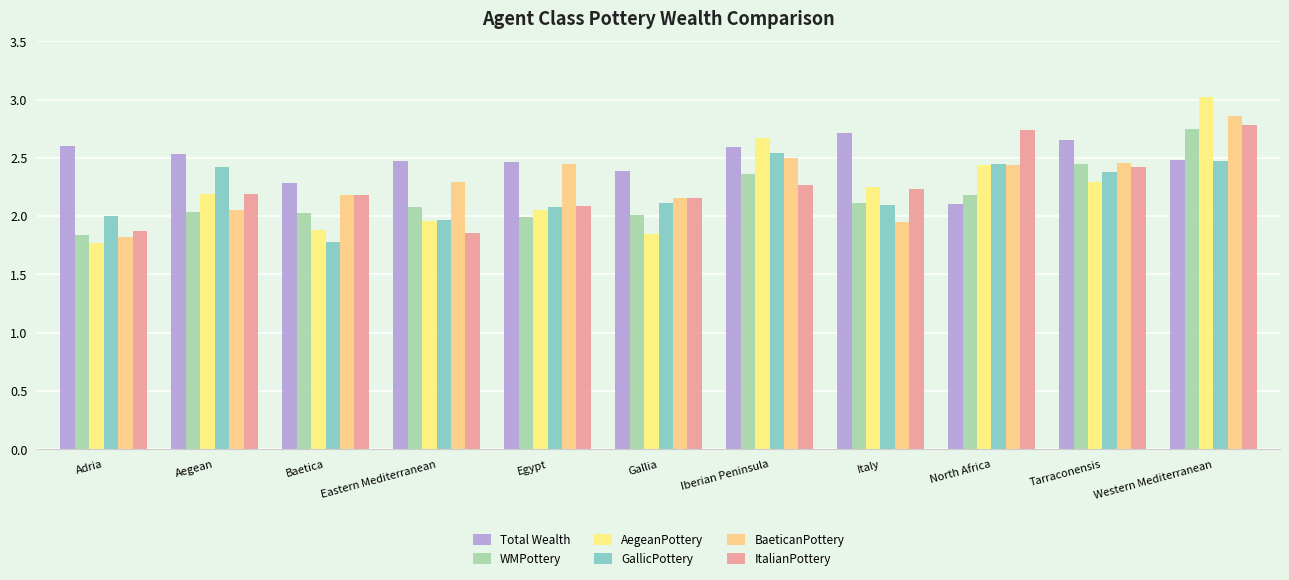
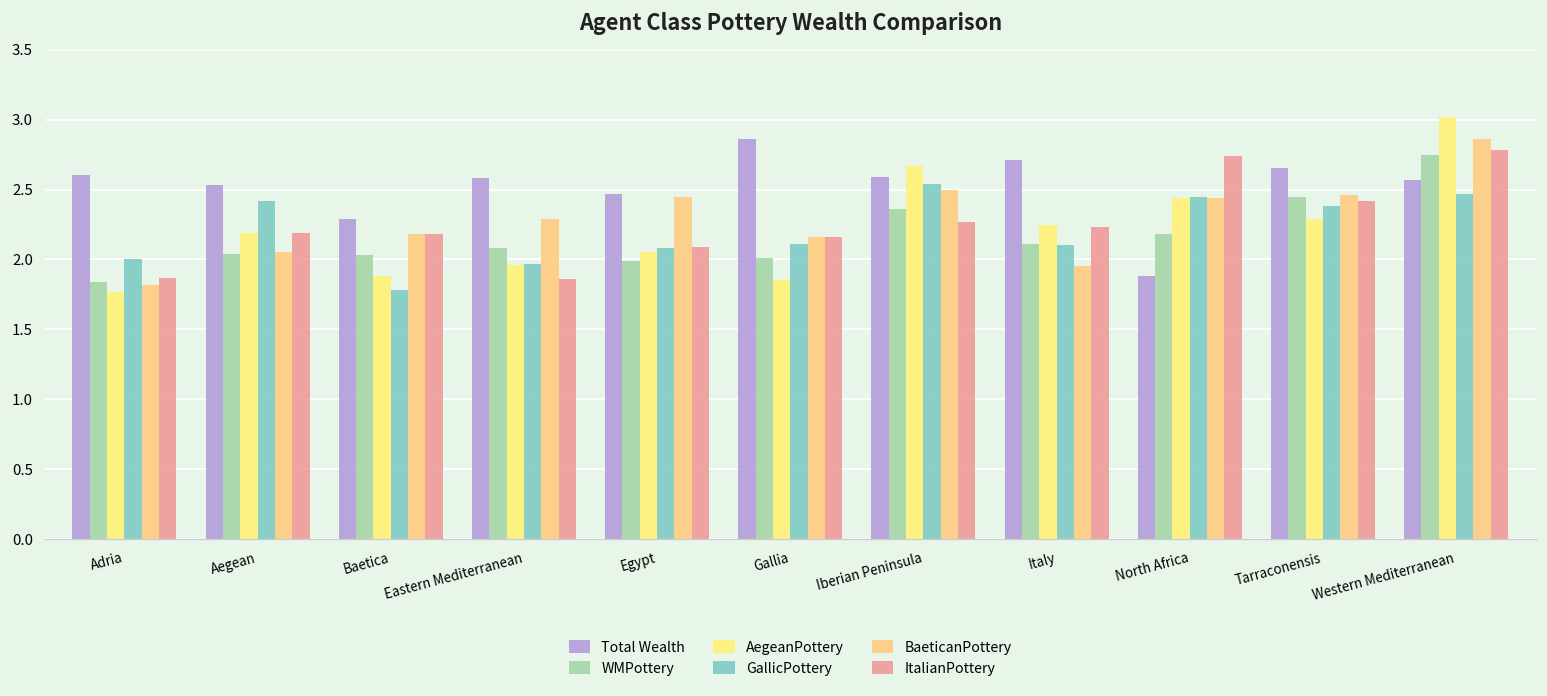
Total Wealth, Eastern Mediterranean: 2.47 -> 2.58
Total Wealth, Gallia: 2.39 -> 2.86
Total Wealth, North Africa: 2.11 -> 1.88
Total Wealth, Western Mediterranean: 2.48 -> 2.57
